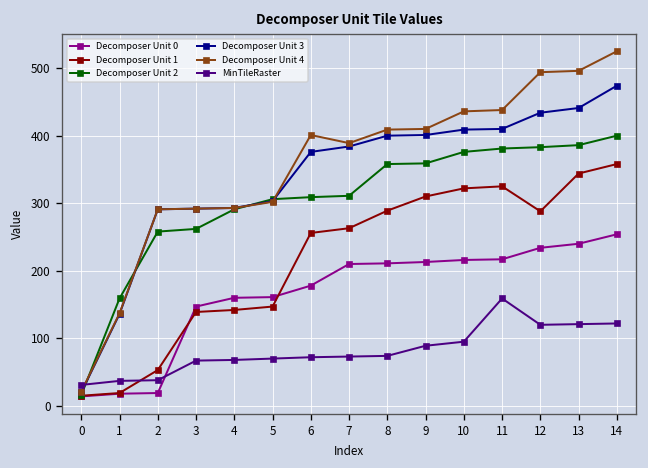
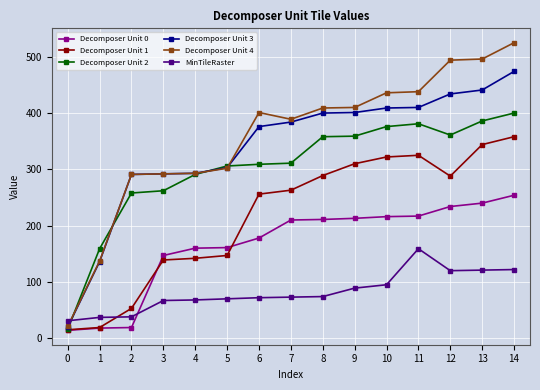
Decomposer Unit 2, 12: 380 -> 360
